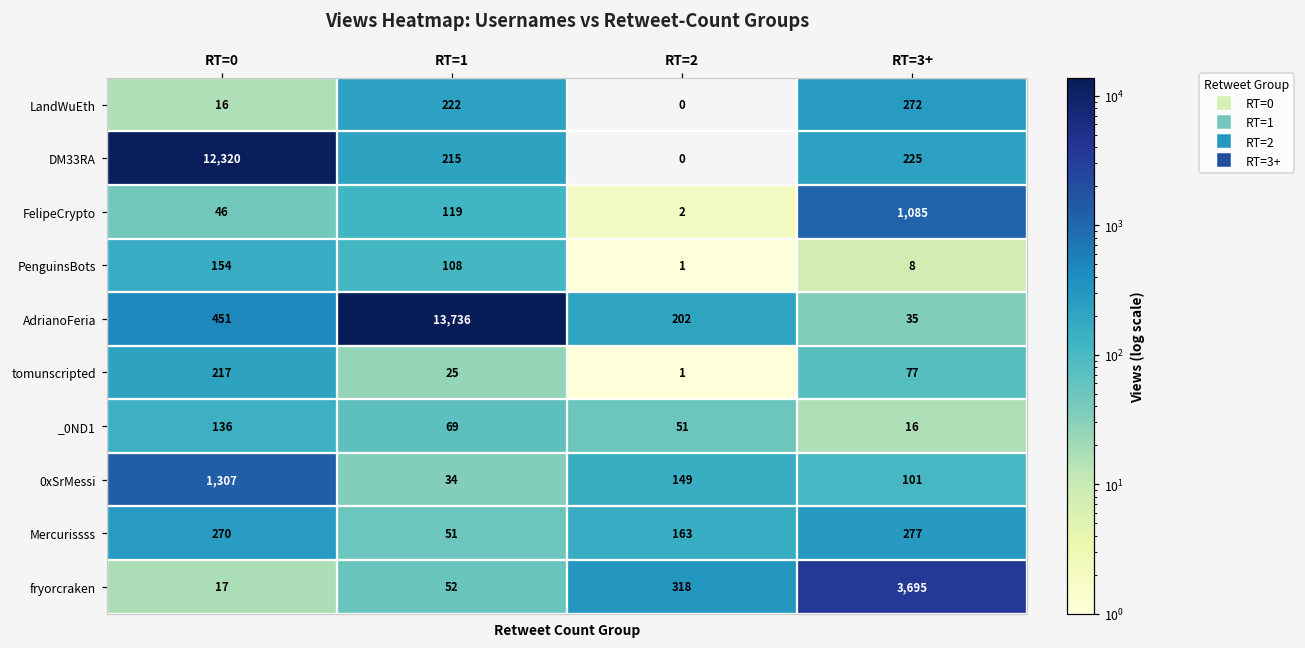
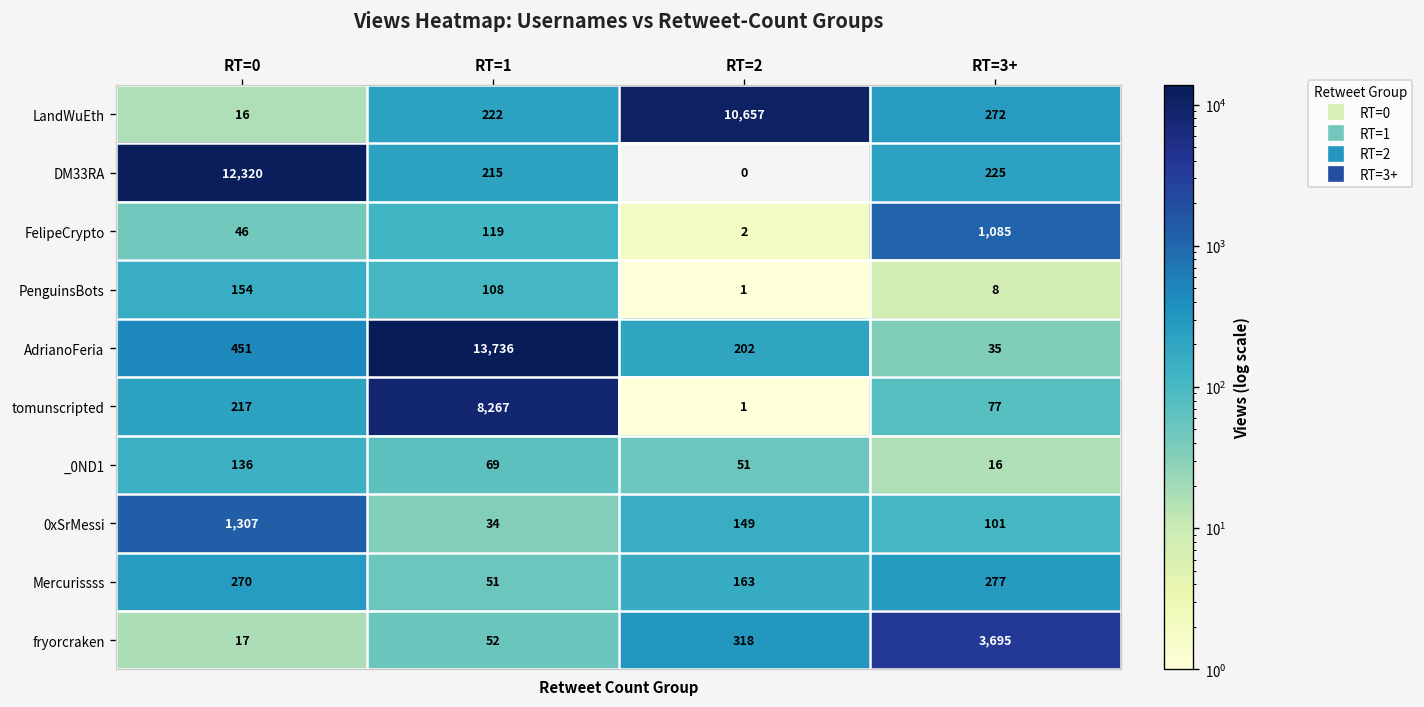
LandWuEth, RT=2: 0 -> 10,657
tomunscripted, RT=1: 25 -> 8,267
